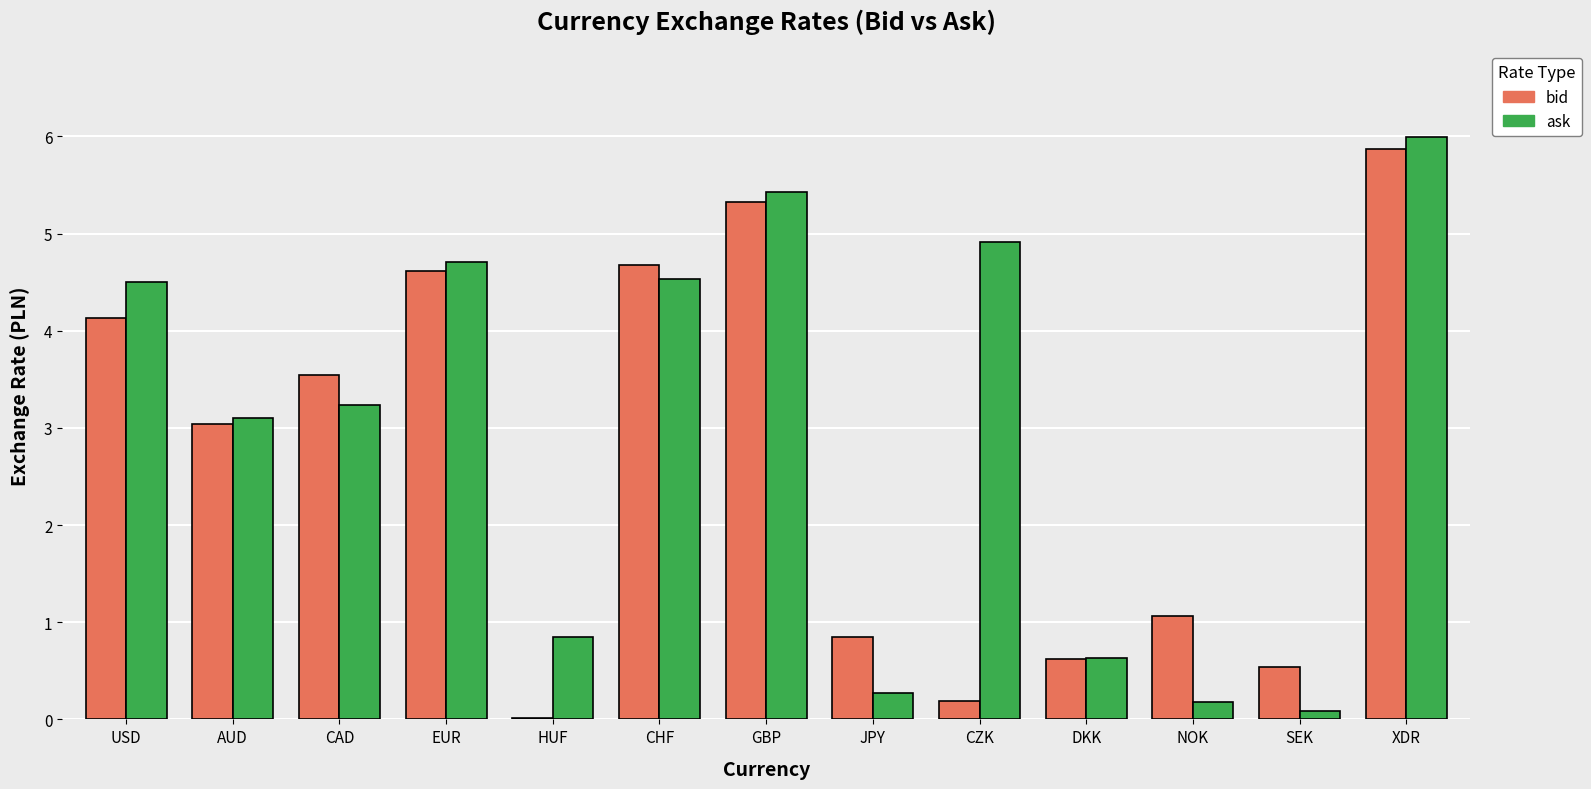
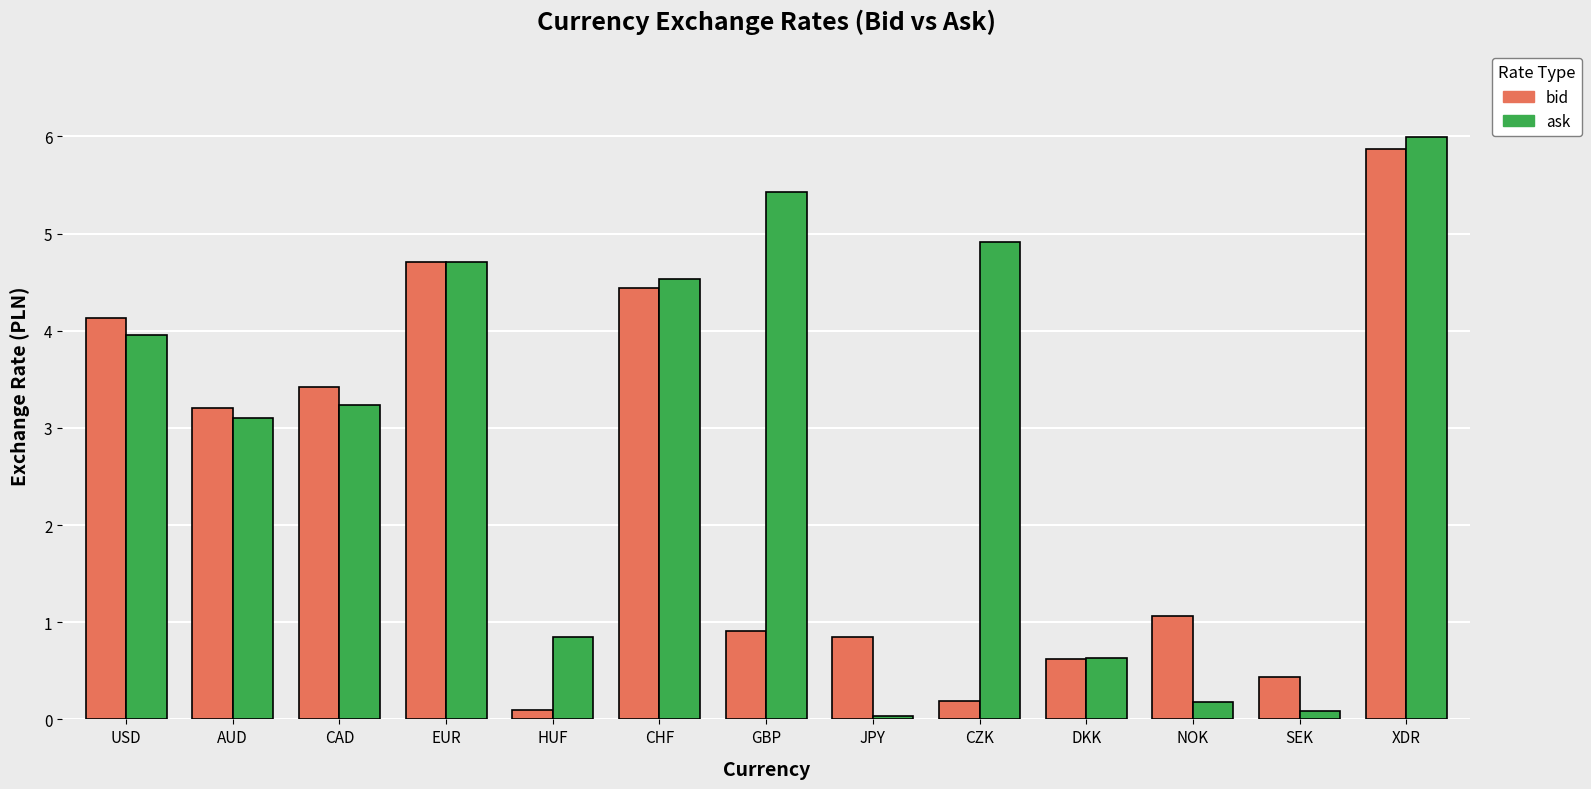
ask, USD: 4.5 -> 4.0
bid, AUD: 3.0 -> 3.2
bid, CAD: 3.6 -> 3.4
bid, EUR: 4.6 -> 4.7
bid, HUF: 0.0 -> 0.1
bid, CHF: 4.7 -> 4.4
bid, GBP: 5.3 -> 0.9
ask, JPY: 0.3 -> 0.0
bid, SEK: 0.5 -> 0.4
